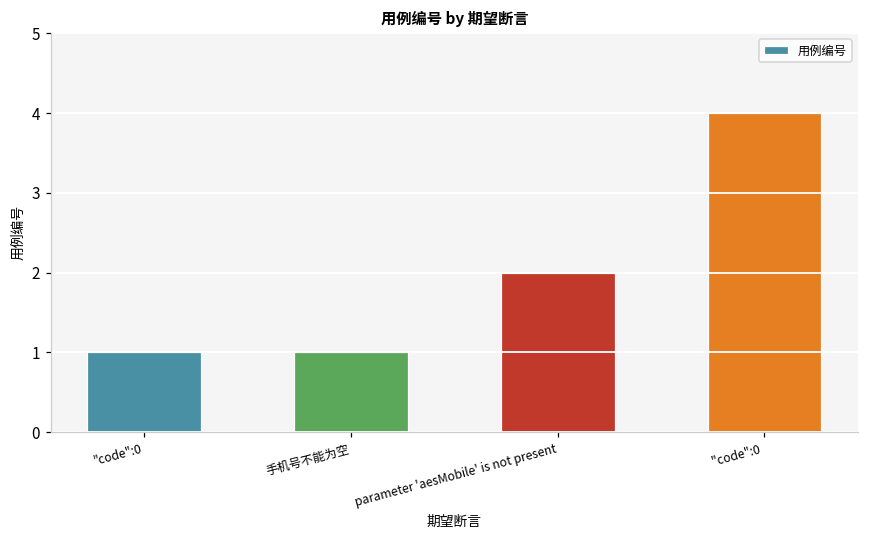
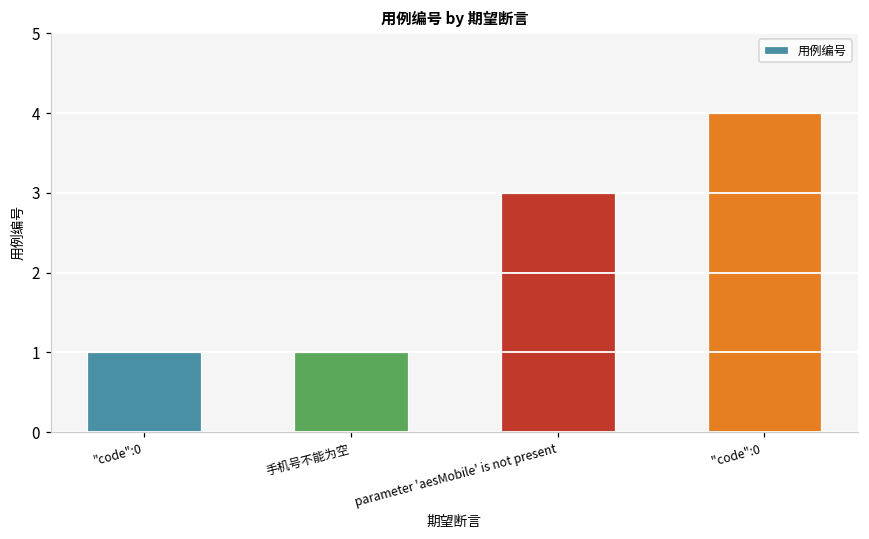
parameter 'aesMobile' is not present: 2 -> 3
